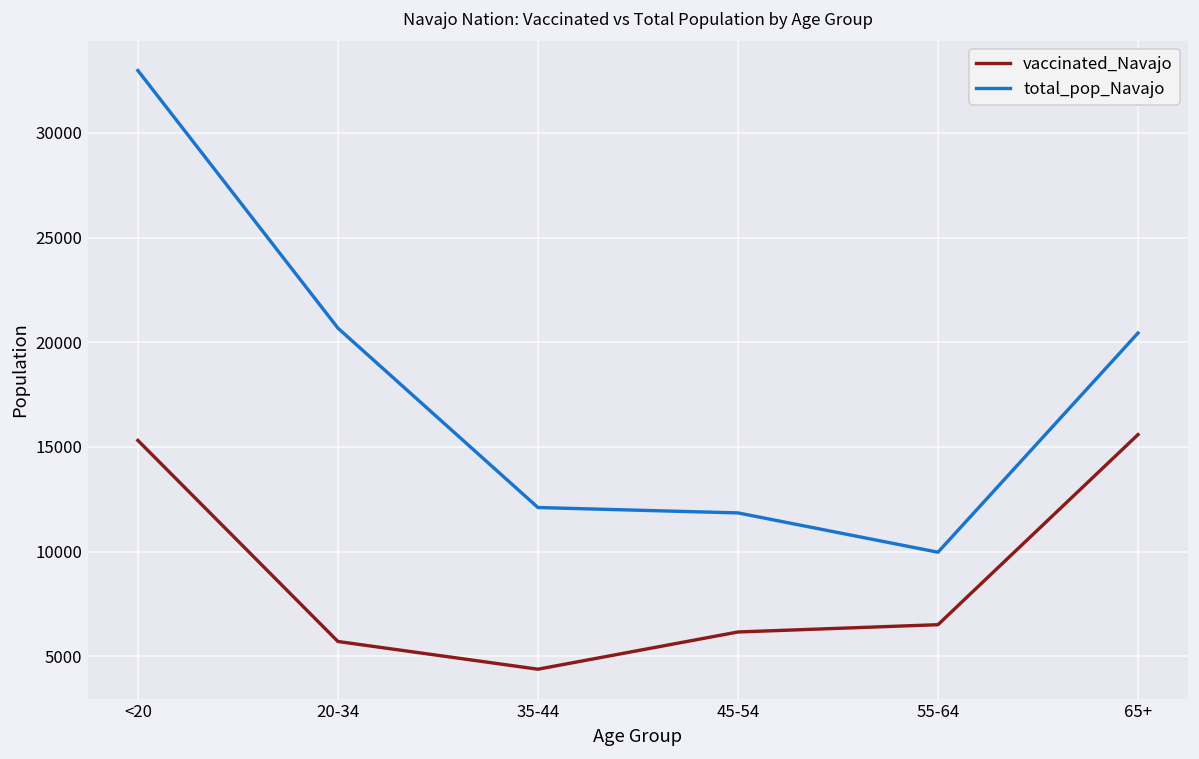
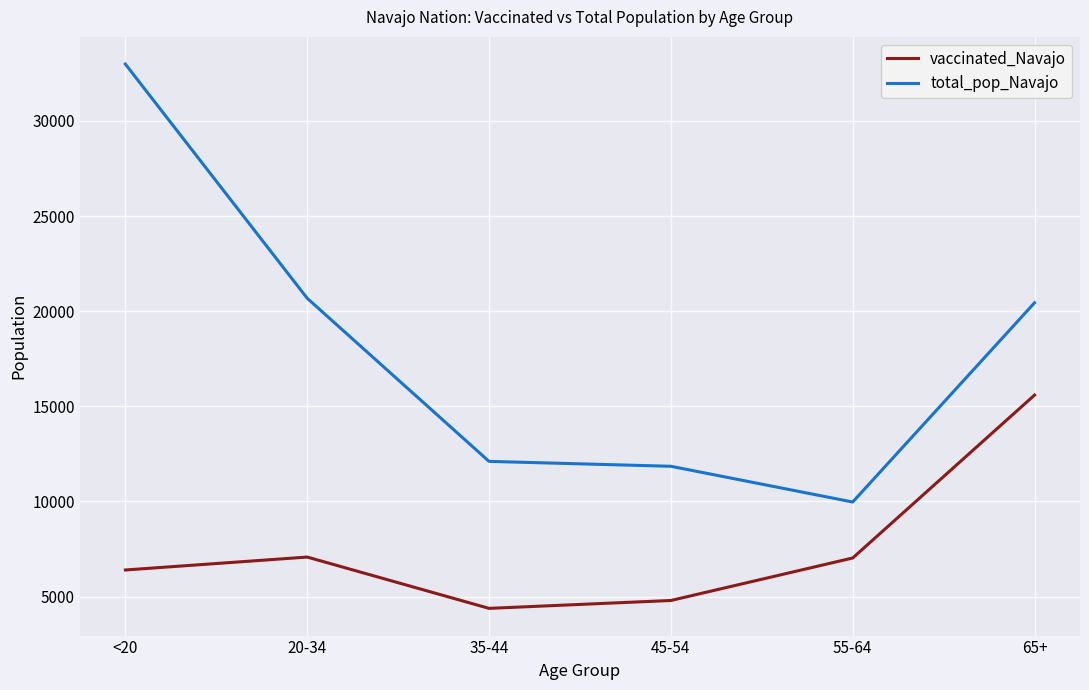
vaccinated_Navajo, <20: 15300 -> 6400
vaccinated_Navajo, 20-34: 5700 -> 7100
vaccinated_Navajo, 45-54: 6200 -> 4800
vaccinated_Navajo, 55-64: 6500 -> 7000
